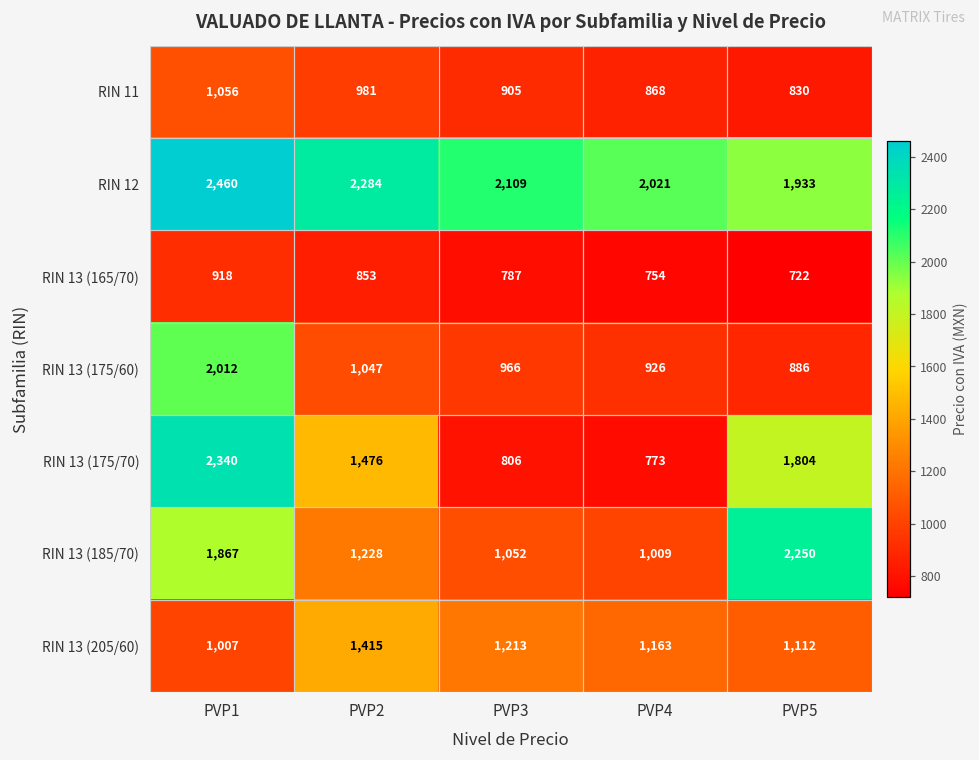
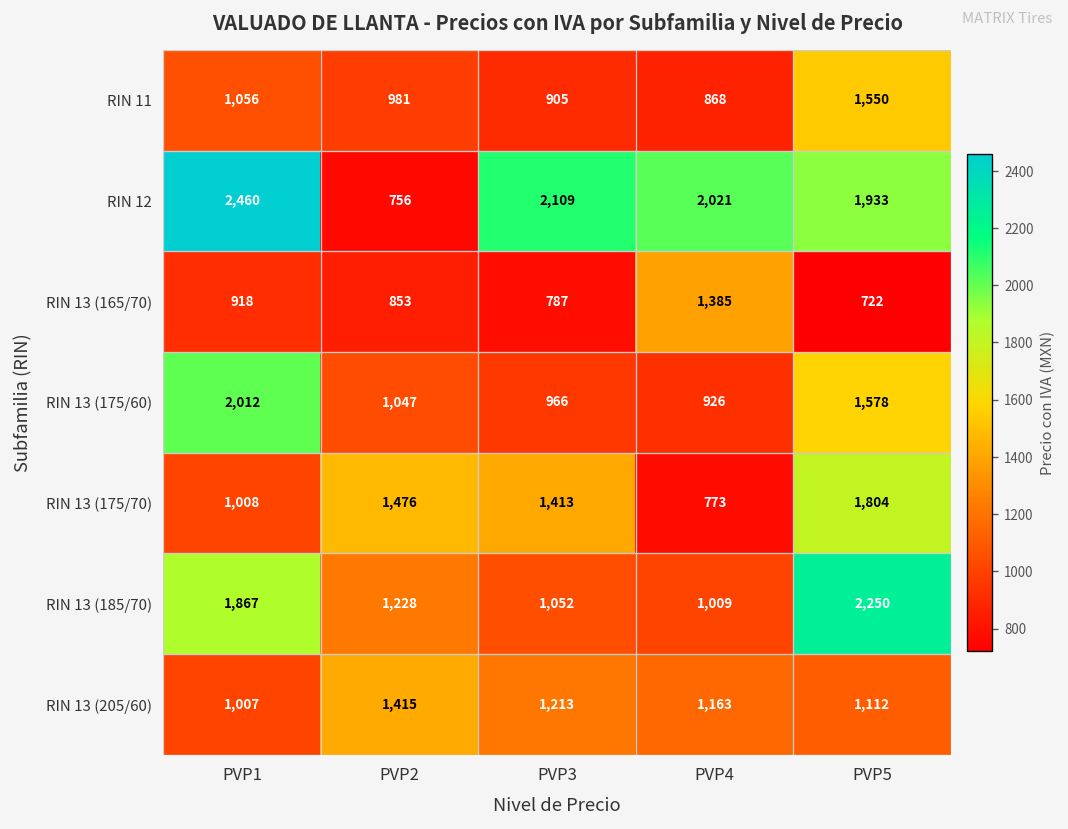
RIN 11, PVP5: 830 -> 1,550
RIN 12, PVP2: 2,284 -> 756
RIN 13 (165/70), PVP4: 754 -> 1,385
RIN 13 (175/60), PVP5: 886 -> 1,578
RIN 13 (175/70), PVP1: 2,340 -> 1,008
RIN 13 (175/70), PVP3: 806 -> 1,413
